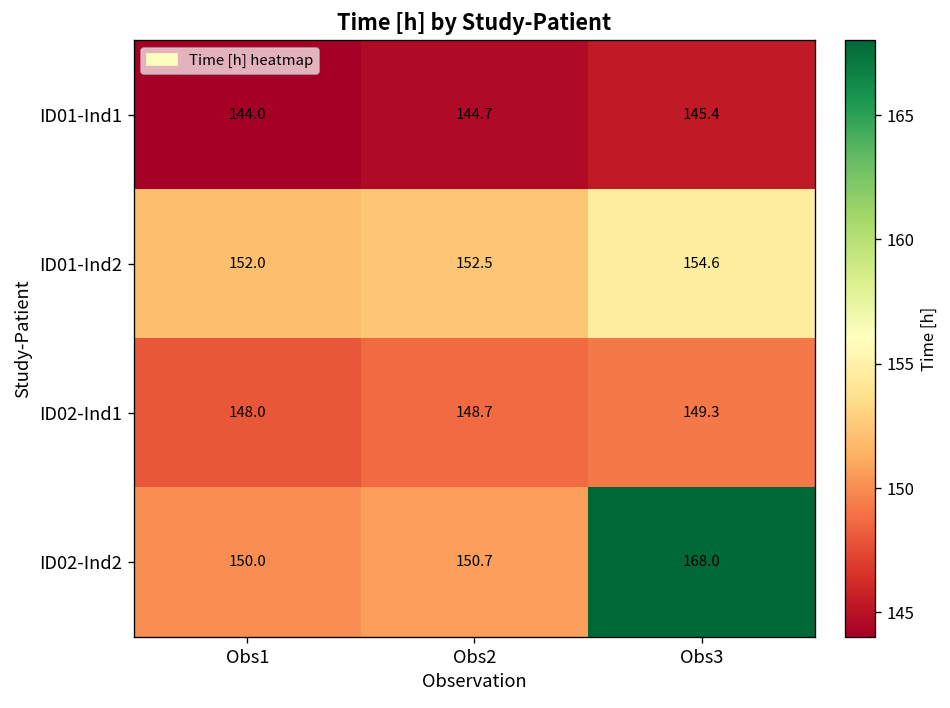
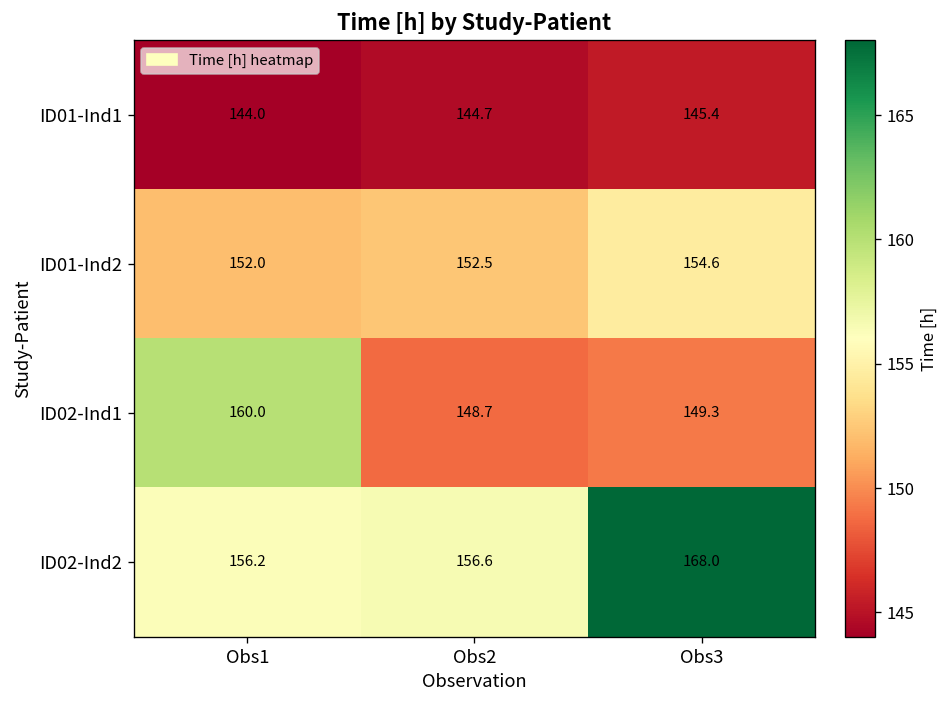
ID02-Ind1, Obs1: 148.0 -> 160.0
ID02-Ind2, Obs1: 150.0 -> 156.2
ID02-Ind2, Obs2: 150.7 -> 156.6
